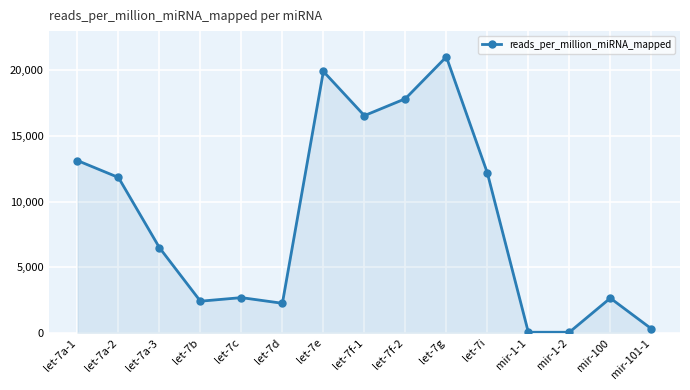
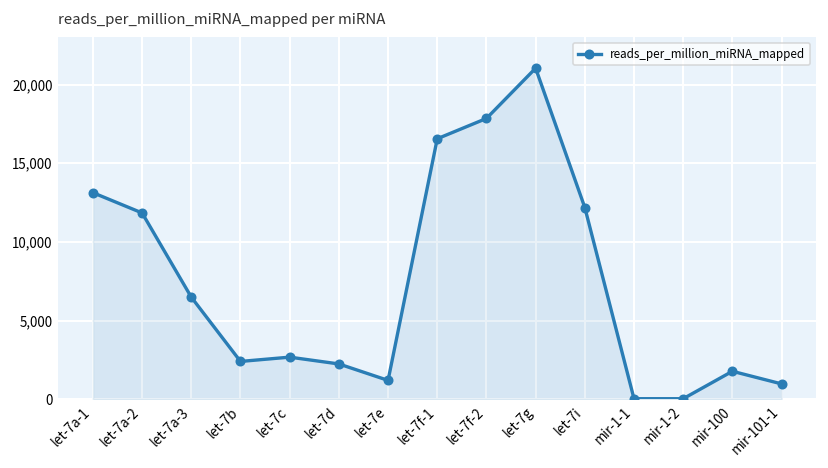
let-7e: 19,900 -> 1,200
mir-100: 2,600 -> 1,800
mir-101-1: 300 -> 1,000
